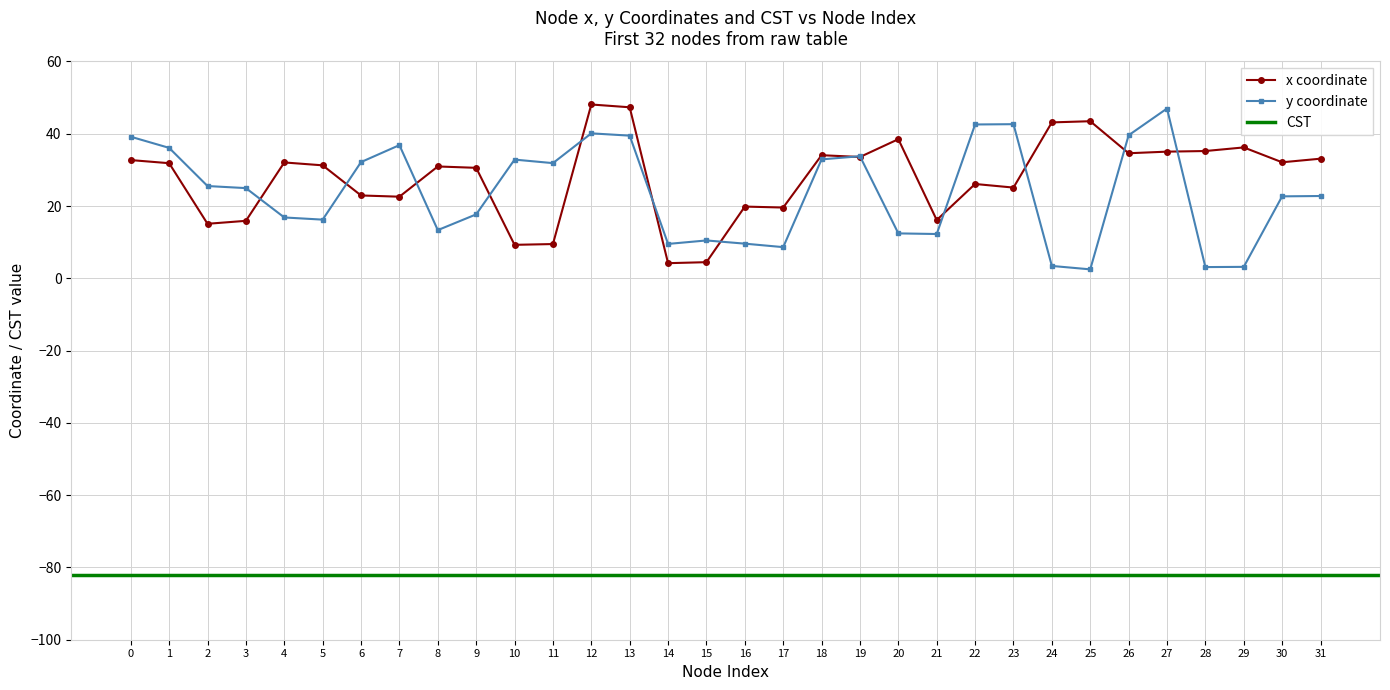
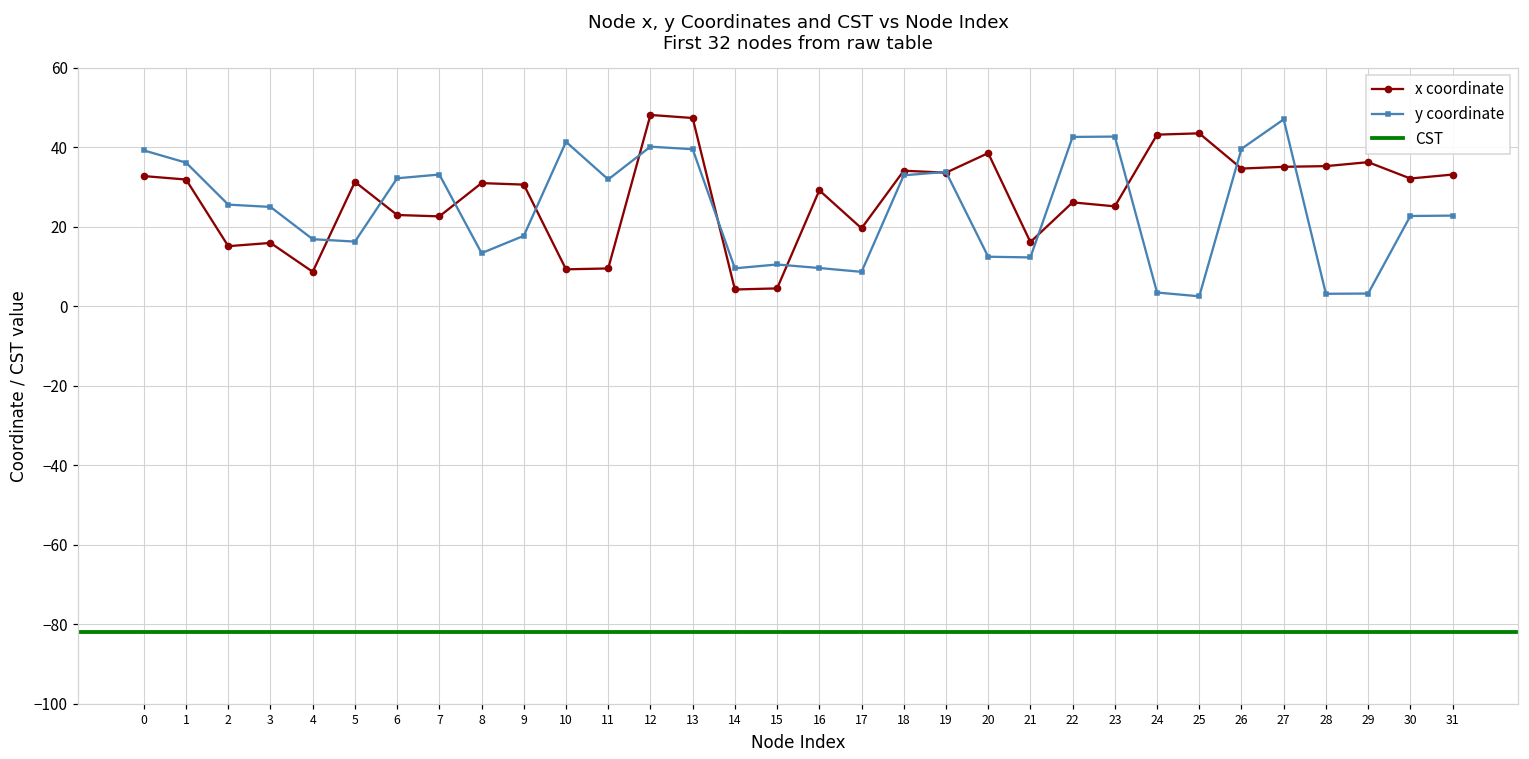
x coordinate, 4: 32 -> 9
y coordinate, 7: 37 -> 33
y coordinate, 10: 33 -> 41
x coordinate, 16: 20 -> 29
